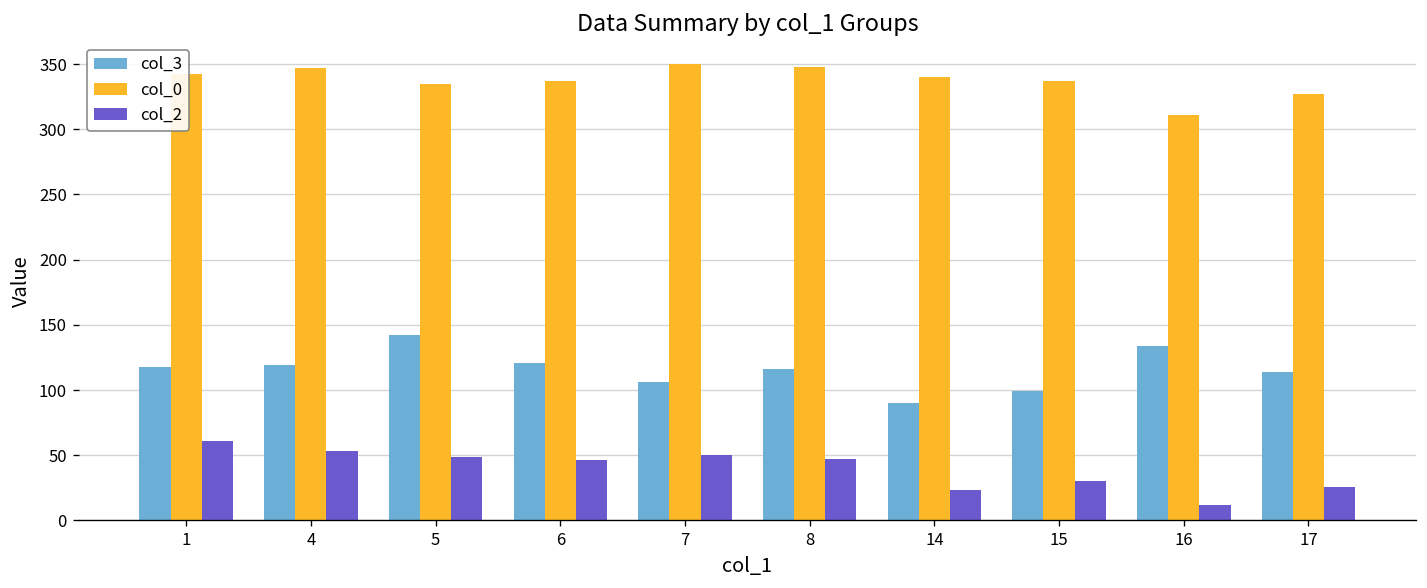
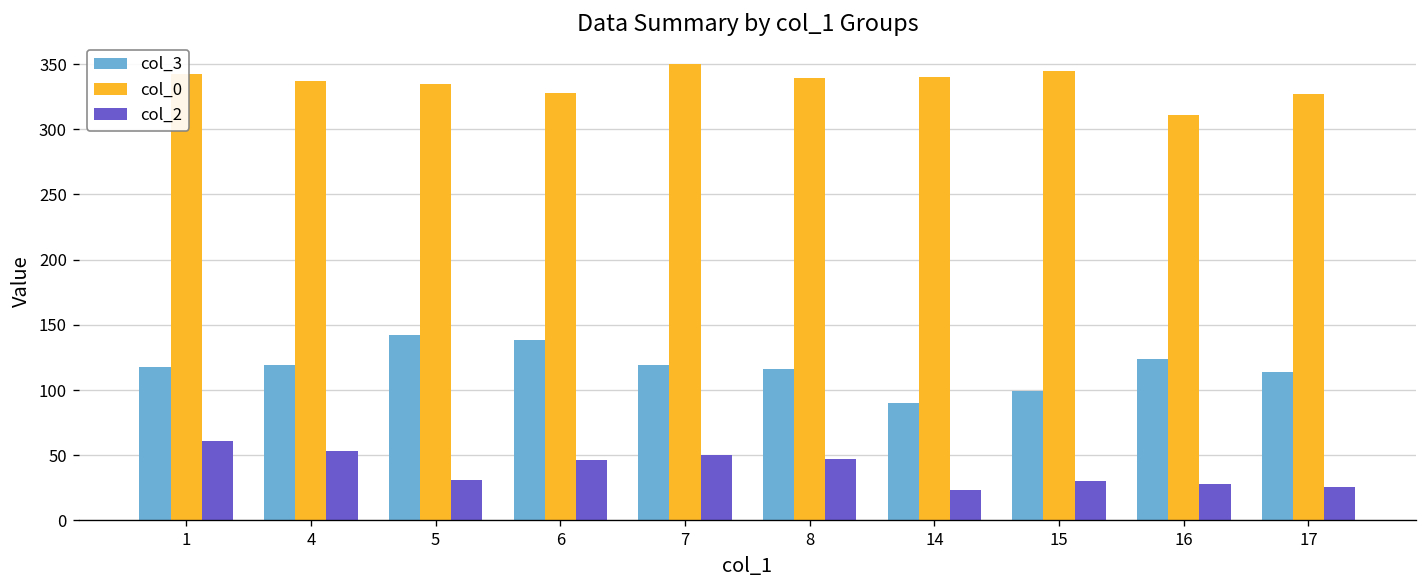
col_0, 4: 347 -> 337
col_2, 5: 49 -> 31
col_3, 6: 121 -> 138
col_0, 6: 337 -> 328
col_3, 7: 106 -> 119
col_0, 8: 348 -> 339
col_0, 15: 337 -> 345
col_3, 16: 134 -> 124
col_2, 16: 12 -> 28
